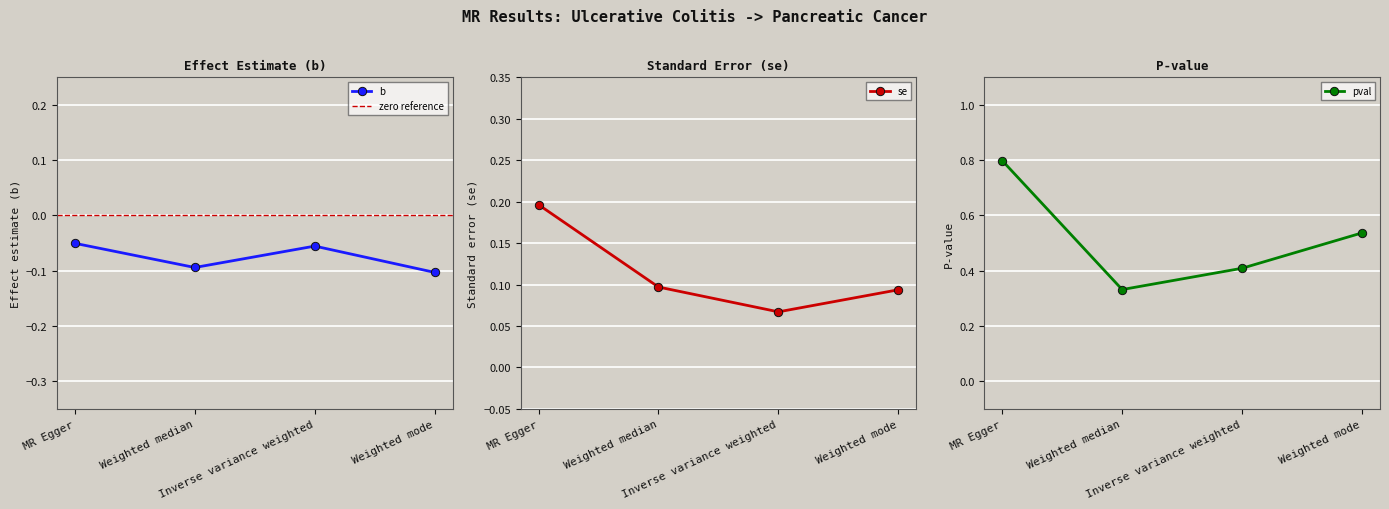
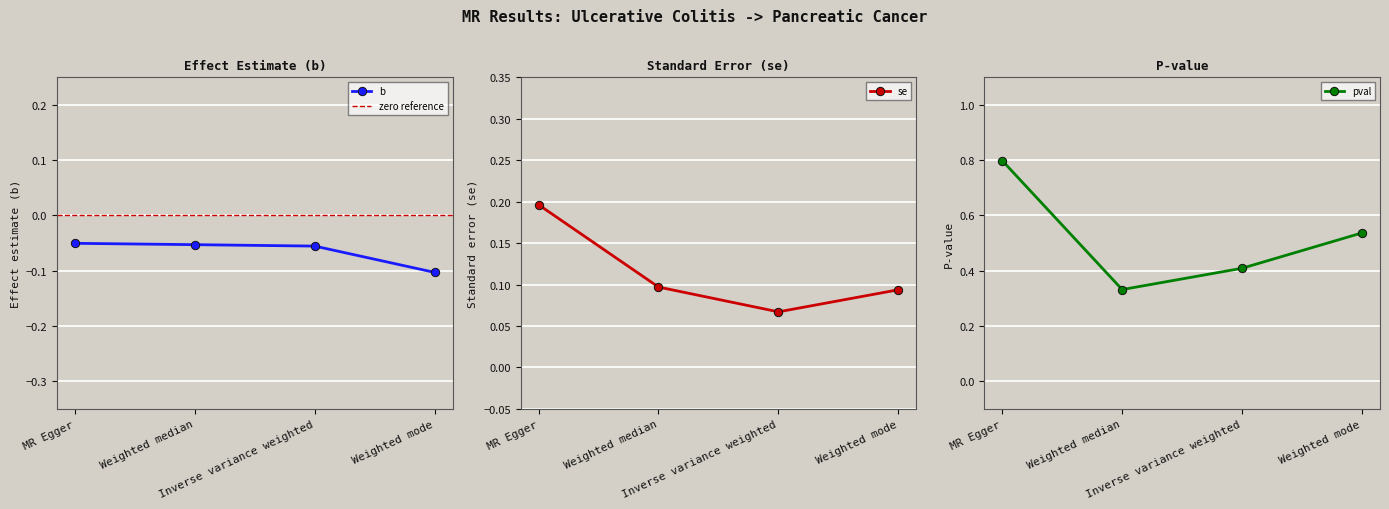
Effect Estimate (b), Weighted median: -0.09 -> -0.05
